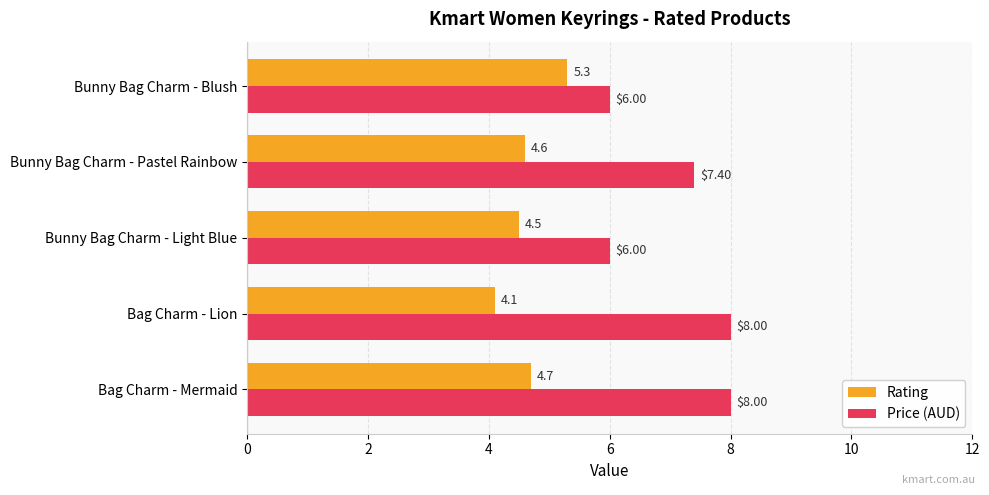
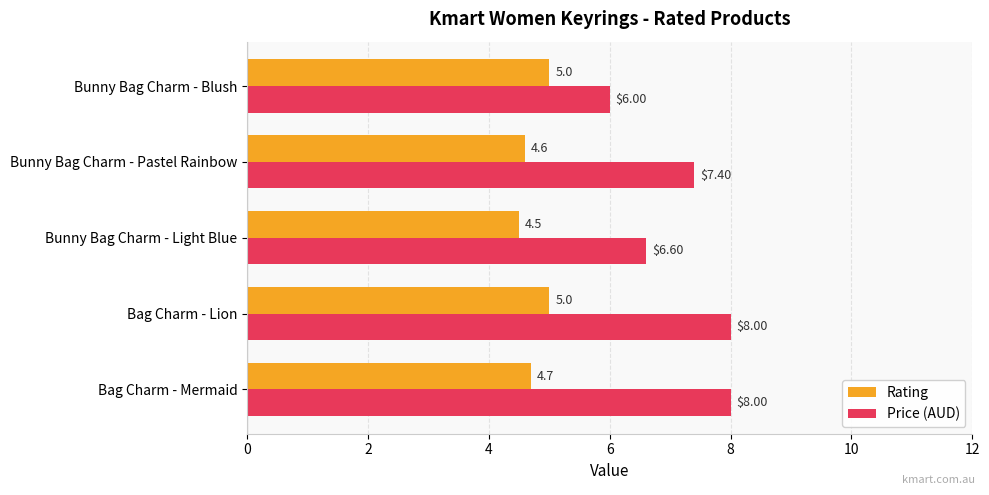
Rating, Bunny Bag Charm - Blush: 5.3 -> 5.0
Price (AUD), Bunny Bag Charm - Light Blue: $6.00 -> $6.60
Rating, Bag Charm - Lion: 4.1 -> 5.0
